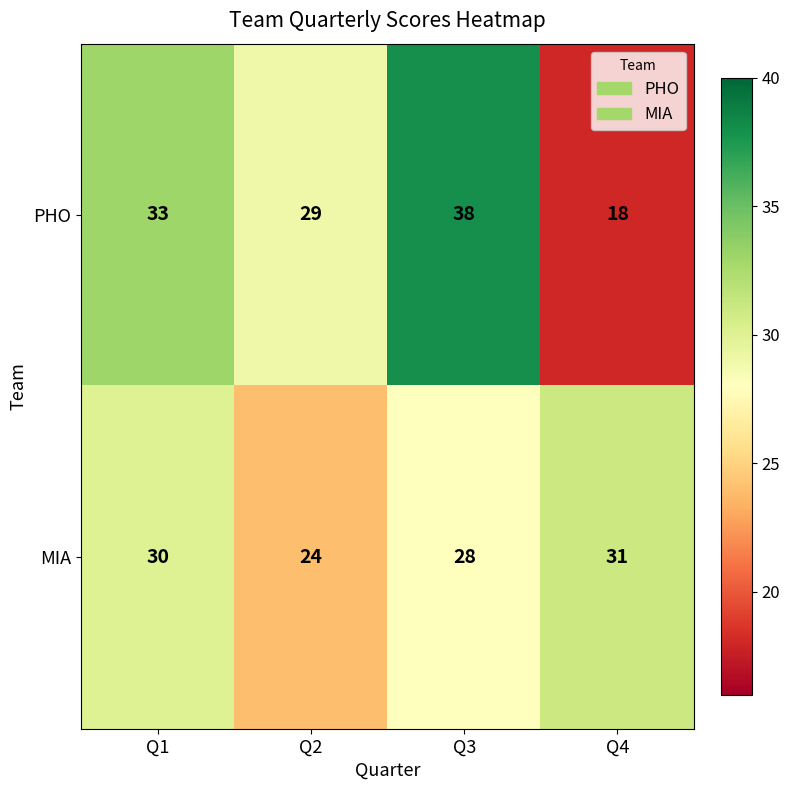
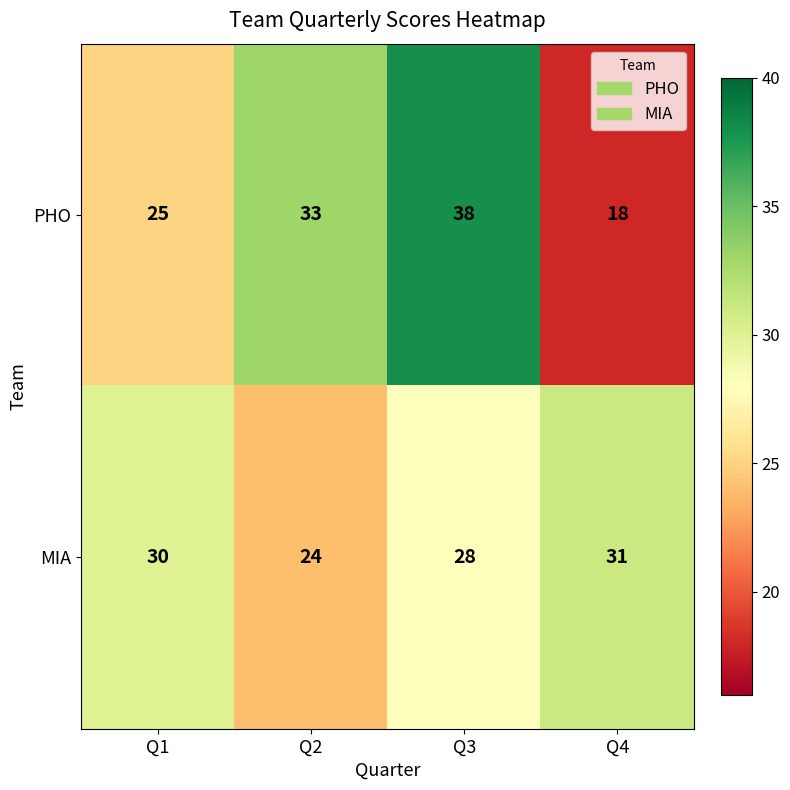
PHO, Q1: 33 -> 25
PHO, Q2: 29 -> 33
